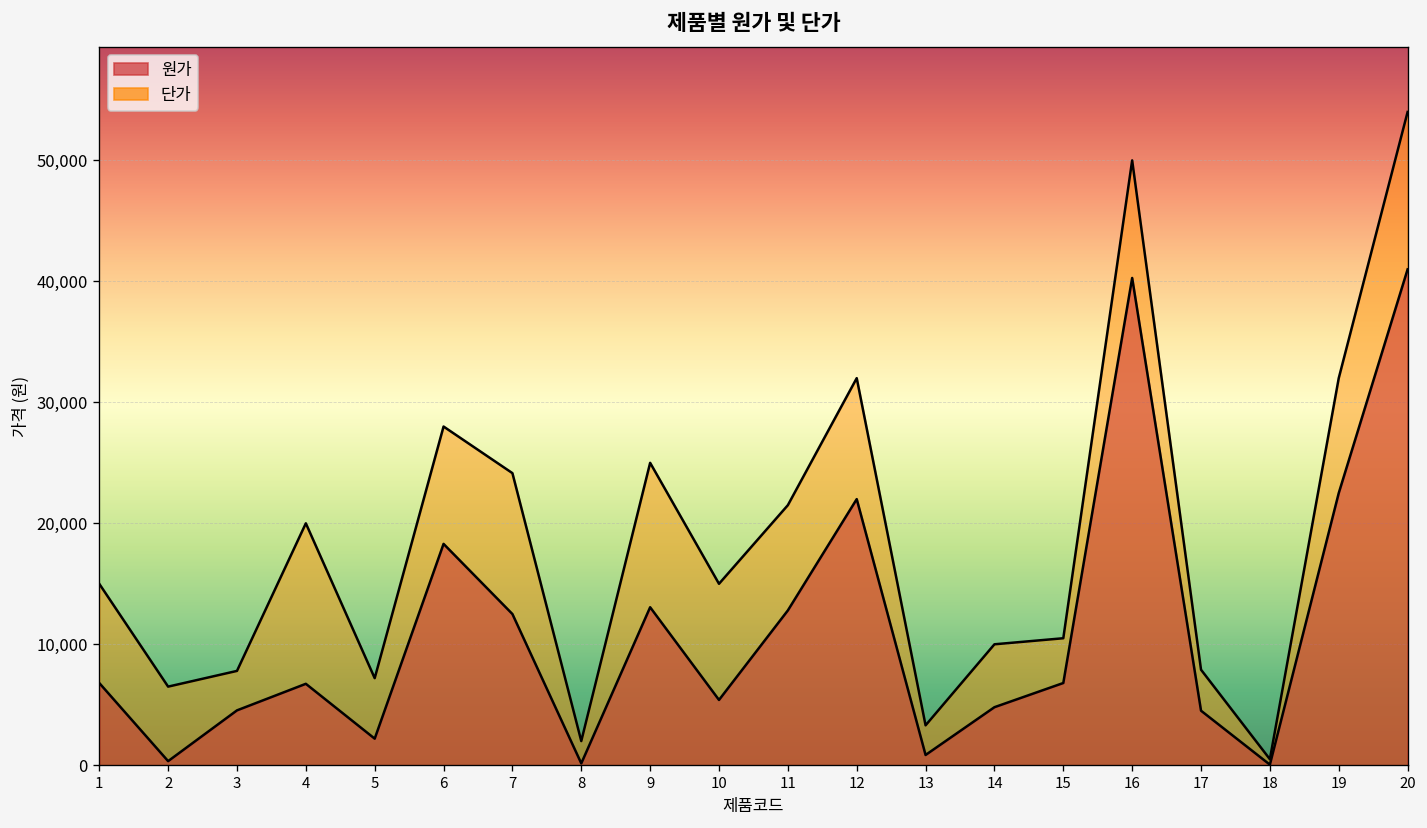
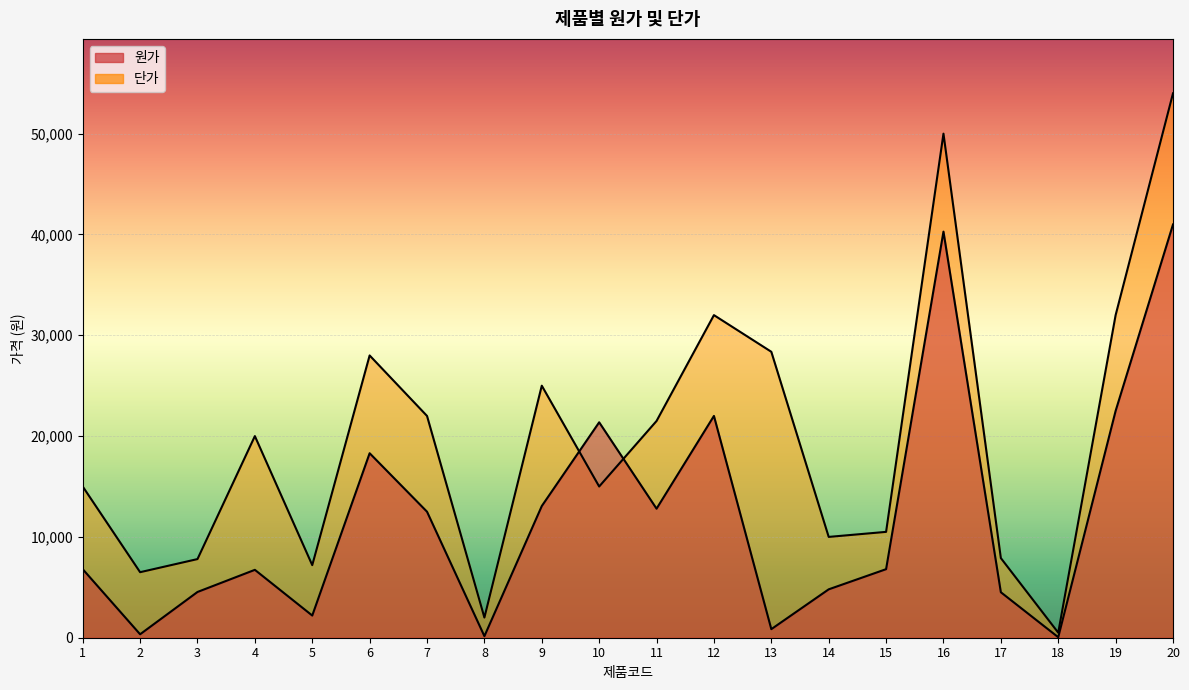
단가, 7: 24,100 -> 22,000
원가, 10: 5,400 -> 21,400
단가, 13: 3,300 -> 28,400
